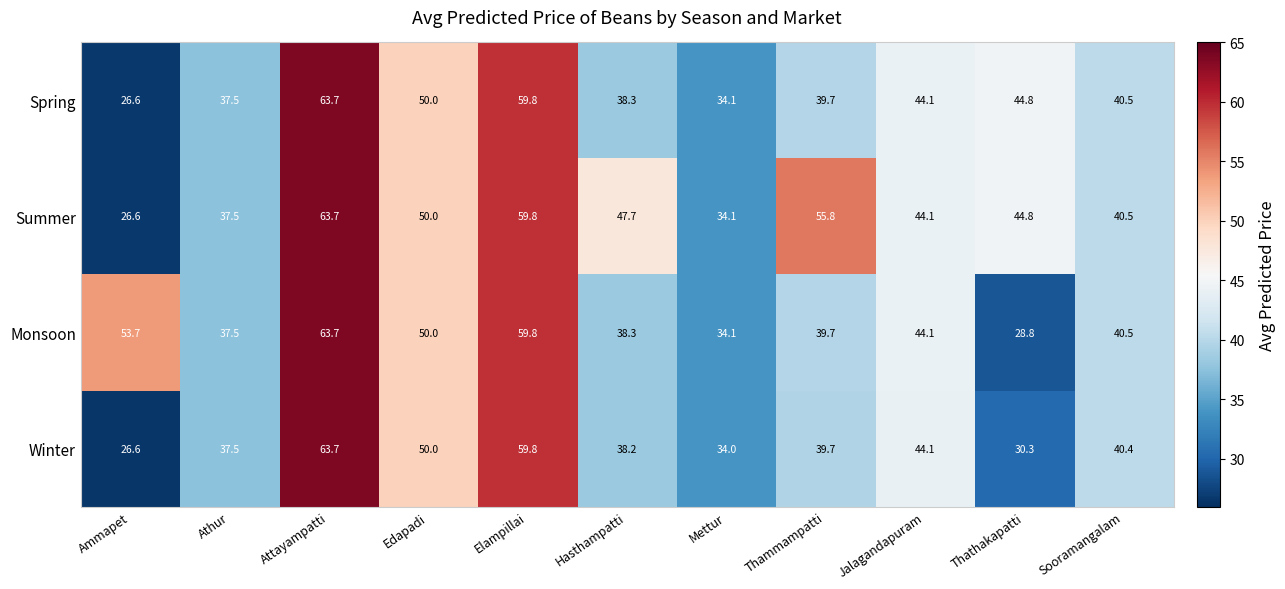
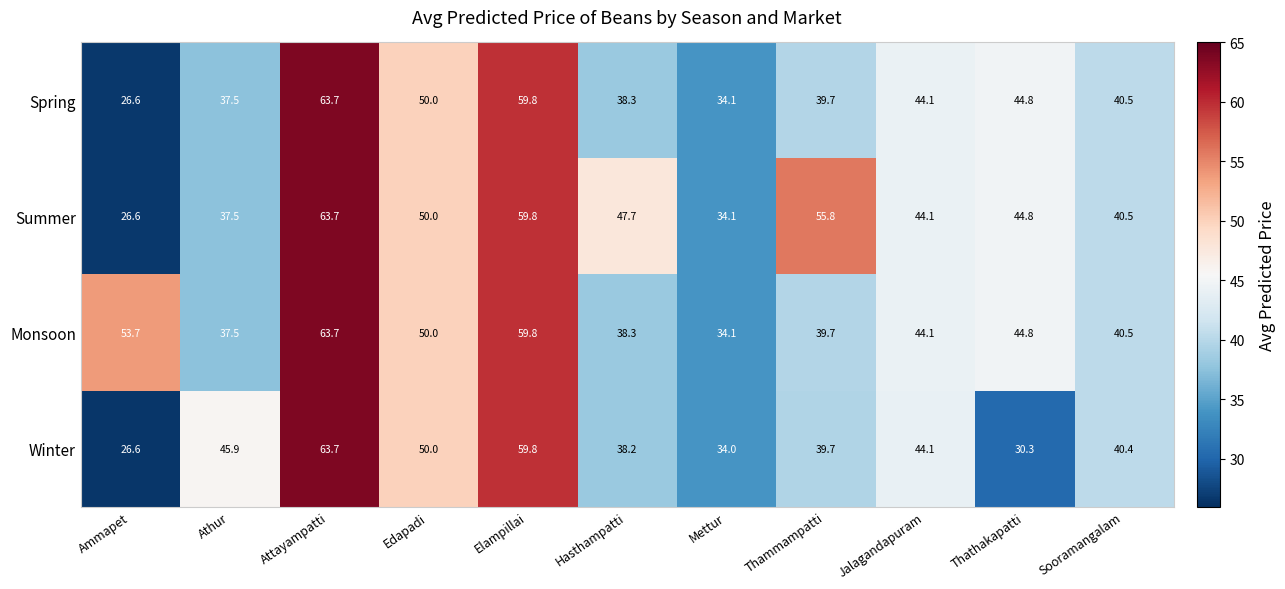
Monsoon, Thathakapatti: 28.8 -> 44.8
Winter, Athur: 37.5 -> 45.9
